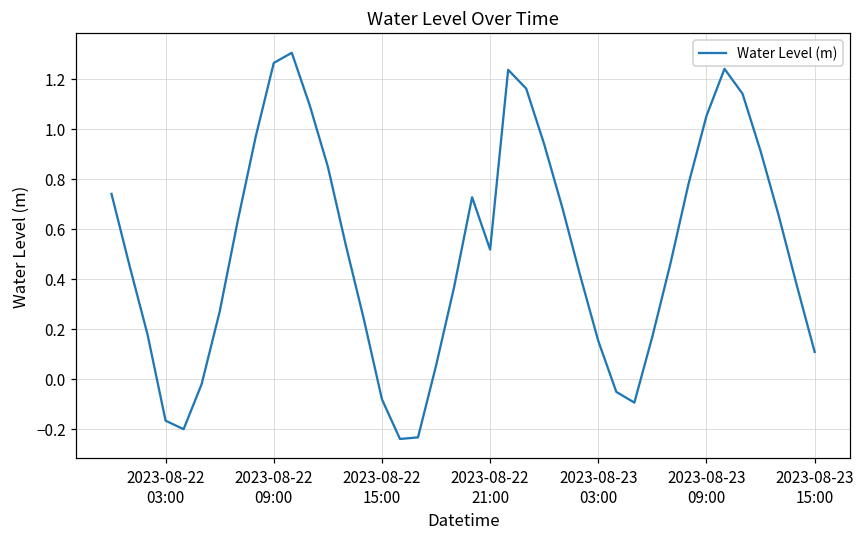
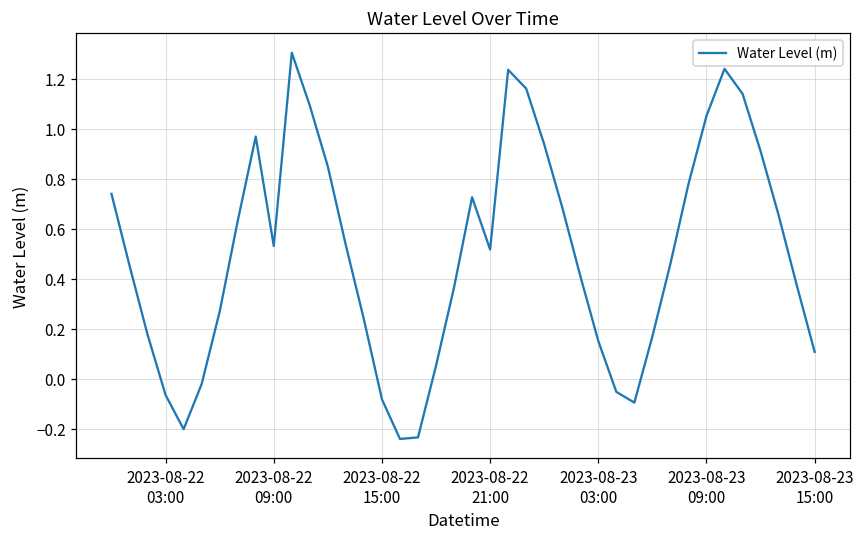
2023-08-22 03:00: -0.17 -> -0.07
2023-08-22 09:00: 1.26 -> 0.53
